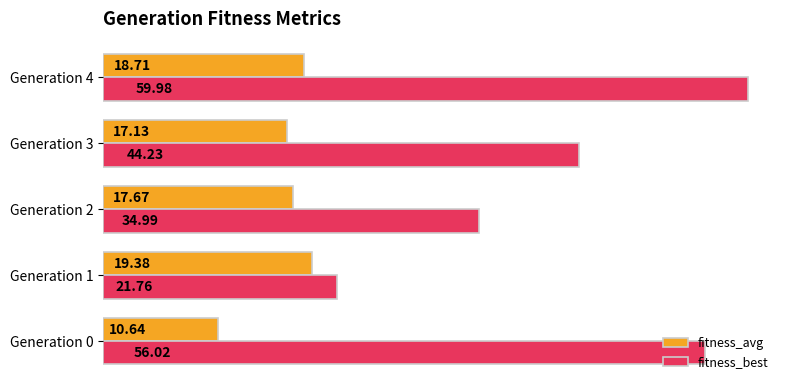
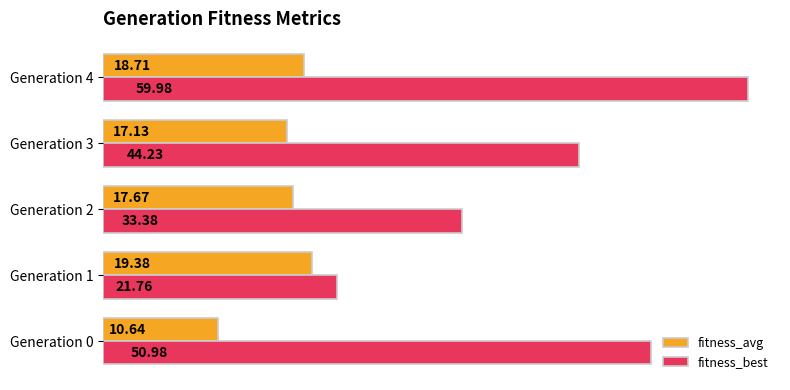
fitness_best, Generation 2: 34.99 -> 33.38
fitness_best, Generation 0: 56.02 -> 50.98
